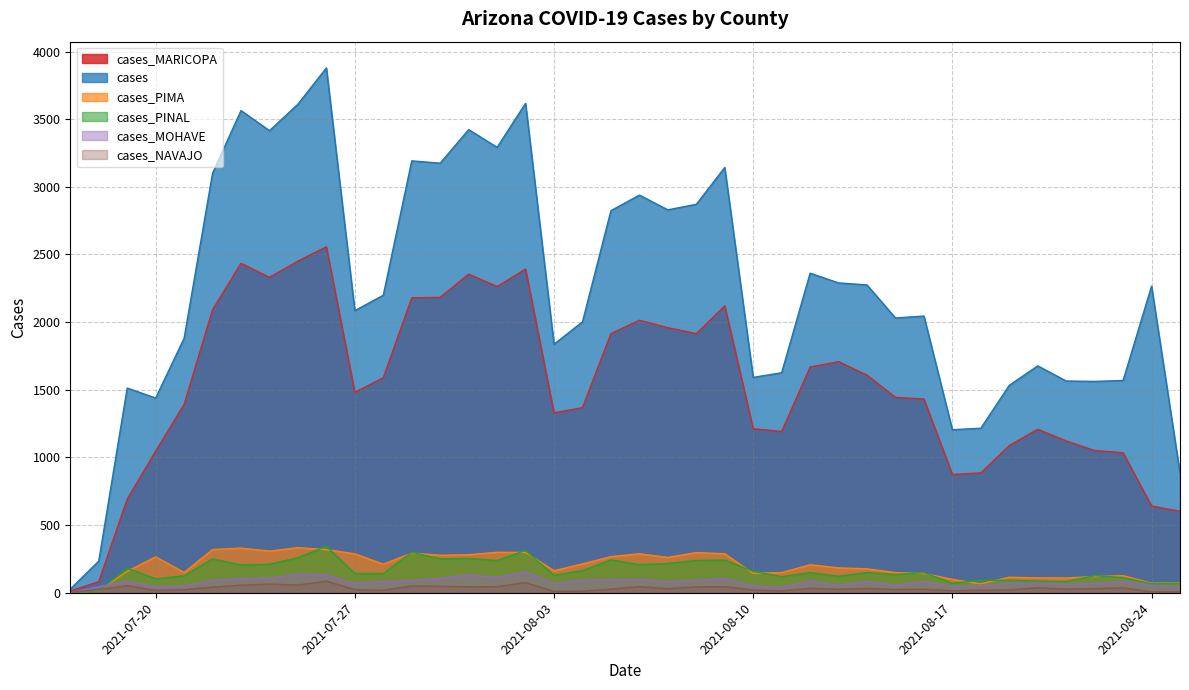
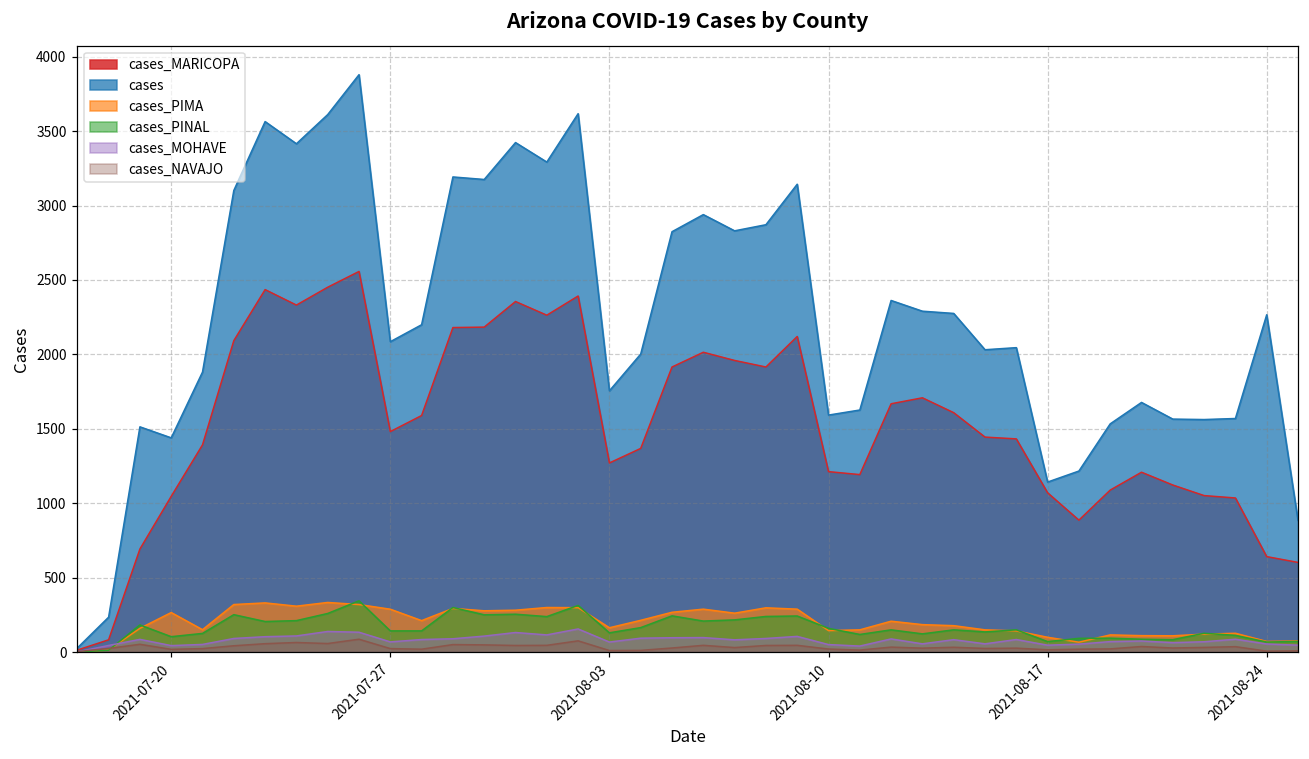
cases_MARICOPA, 2021-08-03: 1330 -> 1270
cases, 2021-08-03: 1840 -> 1760
cases_MARICOPA, 2021-08-17: 870 -> 1070
cases, 2021-08-17: 1210 -> 1140
